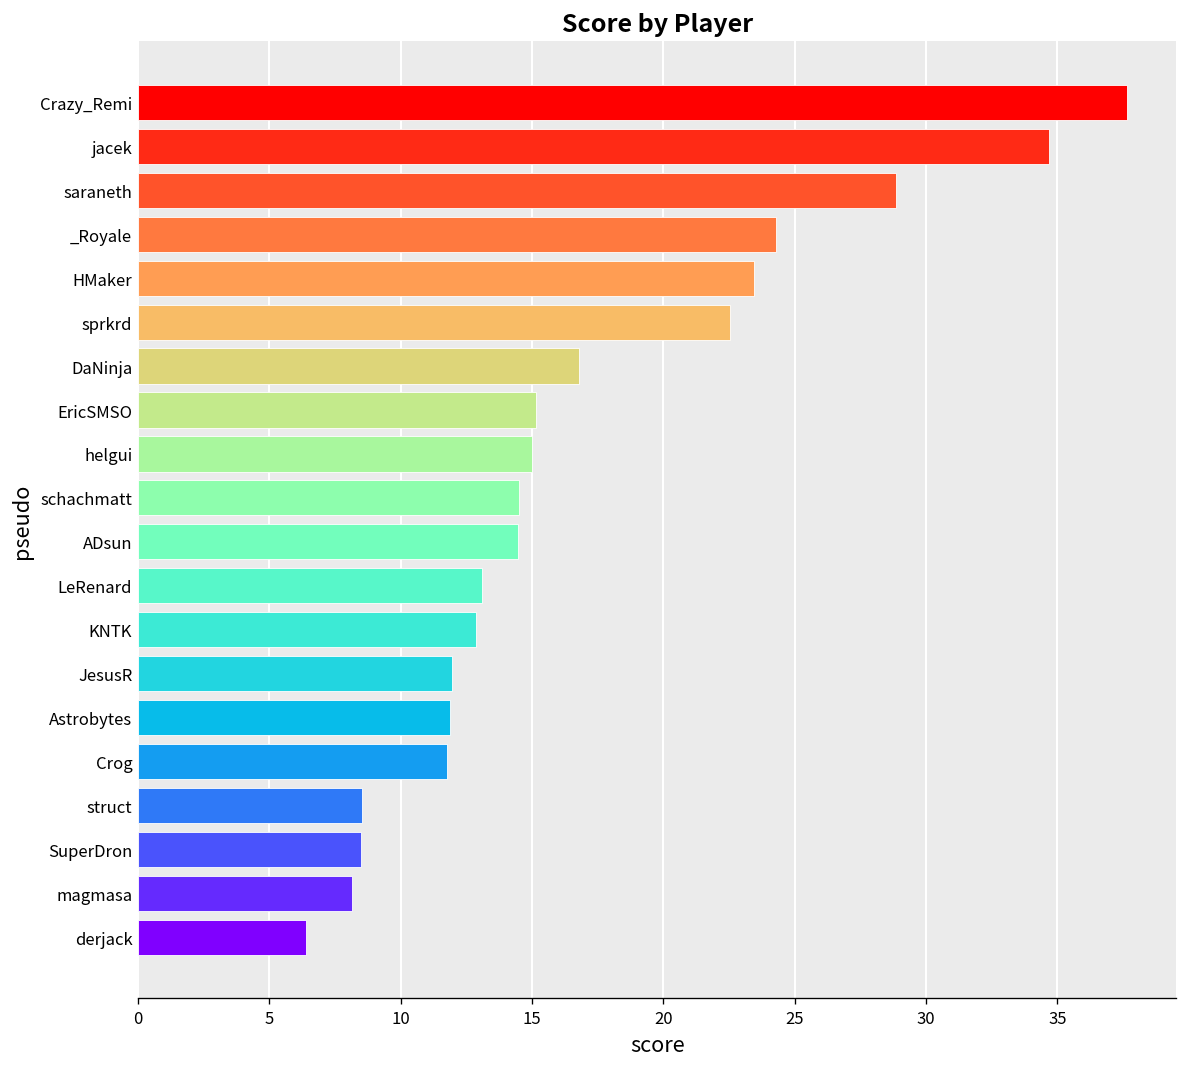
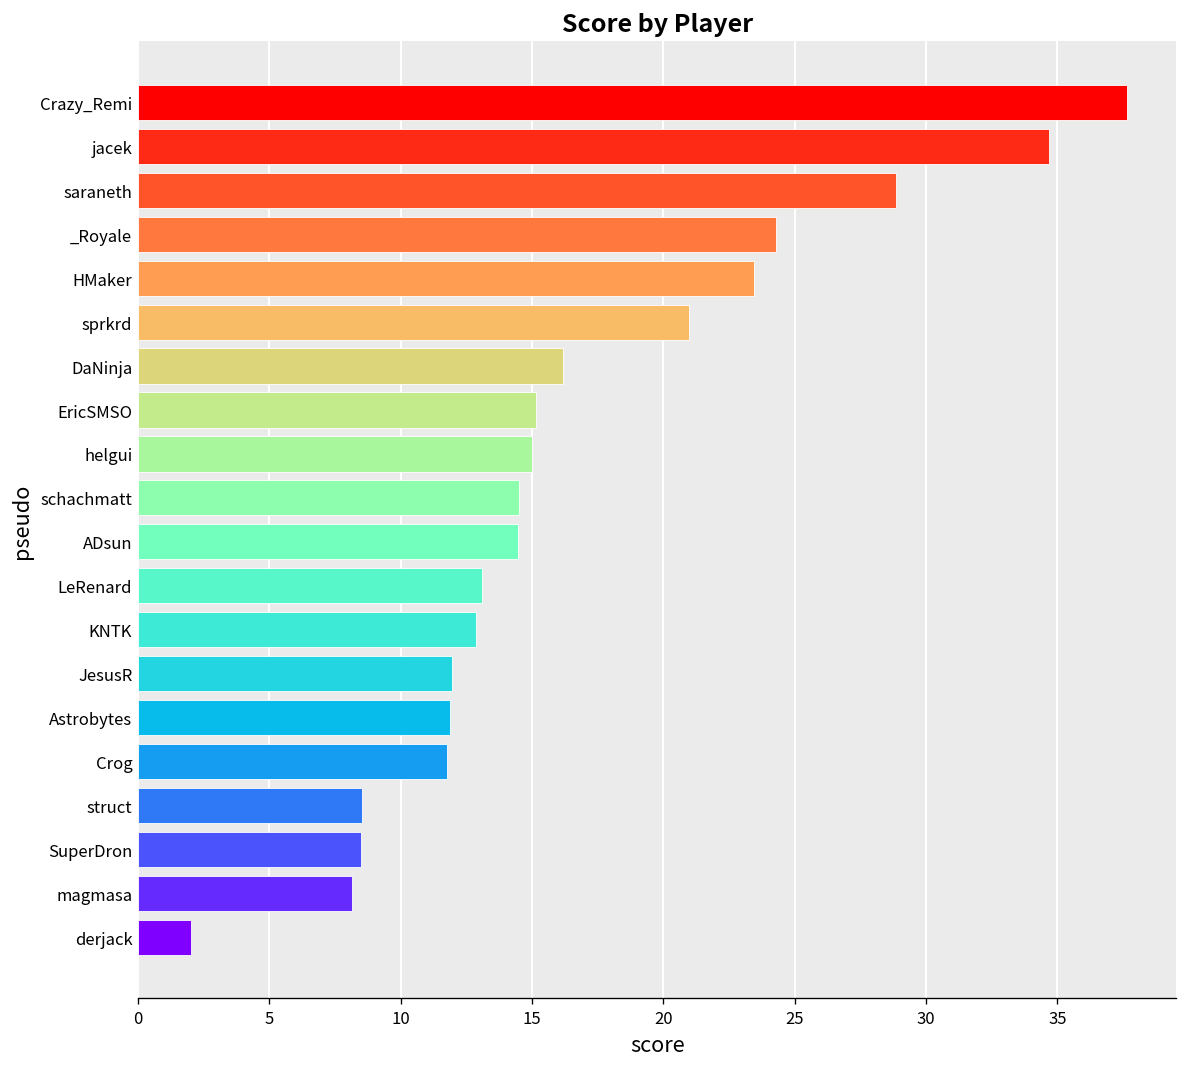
sprkrd: 22.6 -> 21.0
DaNinja: 16.8 -> 16.2
derjack: 6.4 -> 2.0
